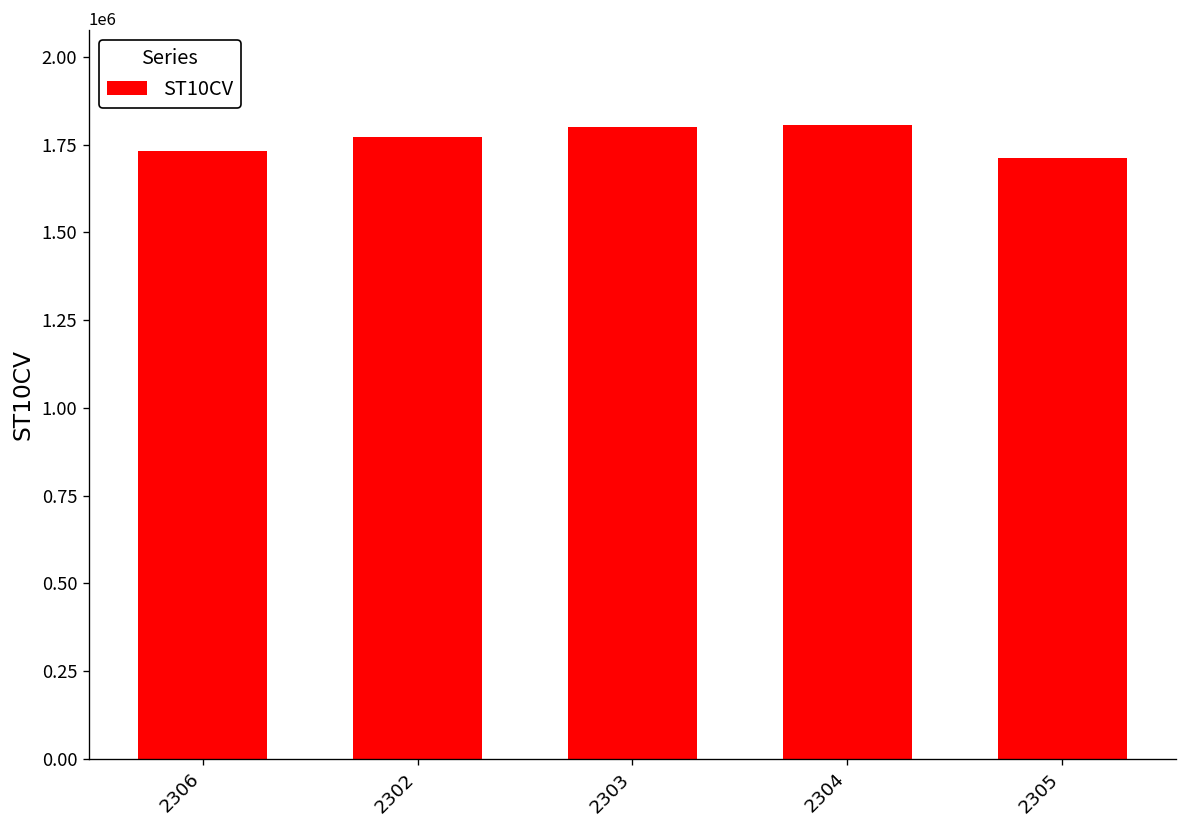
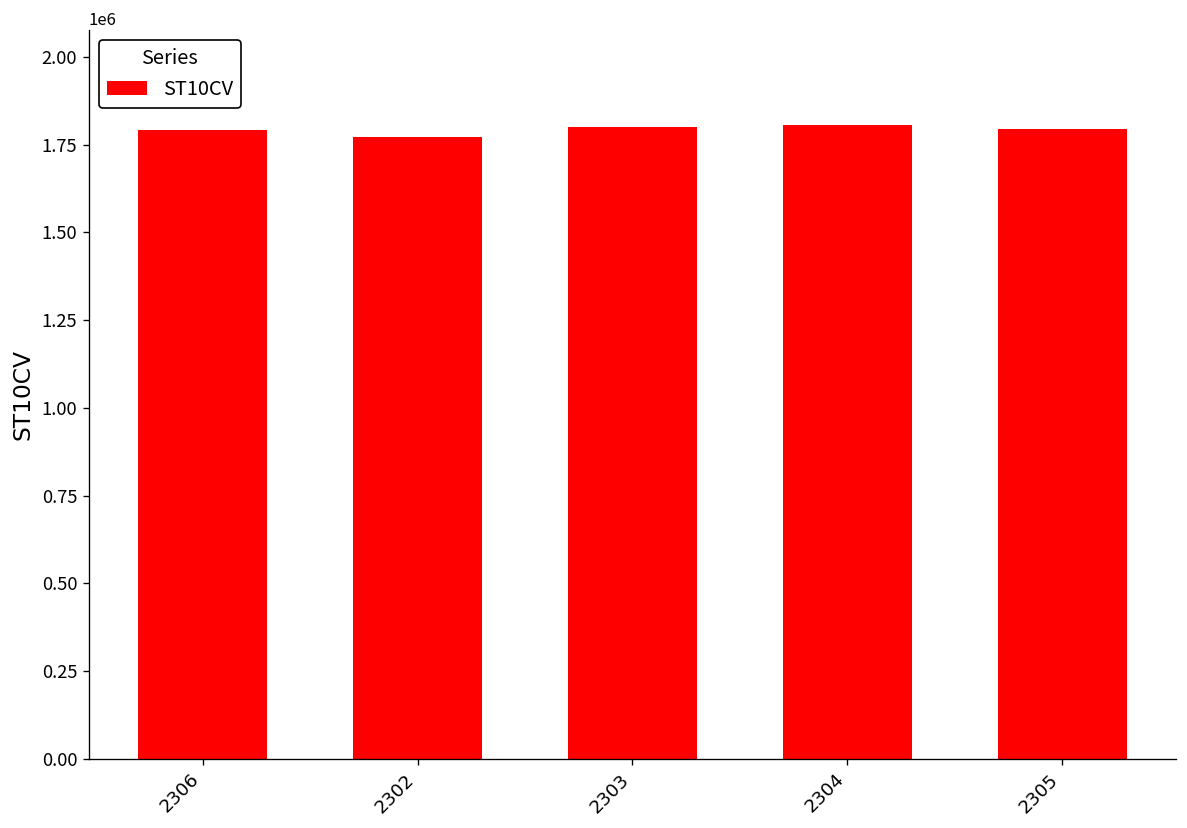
2306: 1730000 -> 1790000
2305: 1710000 -> 1790000
